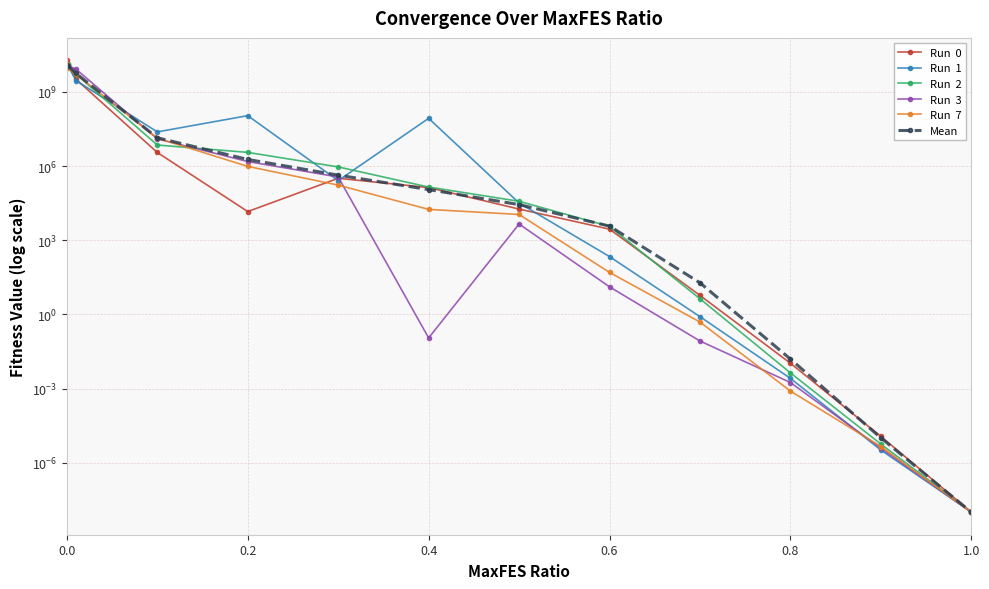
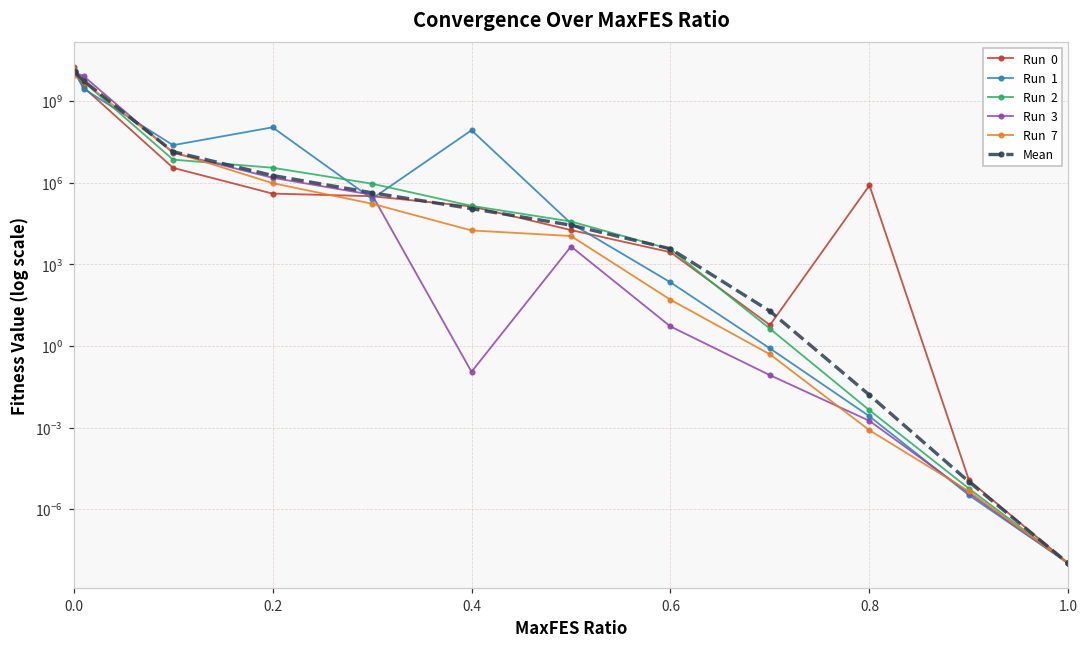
Run 0, 0.2: 10000 -> 400000
Run 3, 0.6: 10 -> 5
Run 0, 0.8: 0.011 -> 800000
